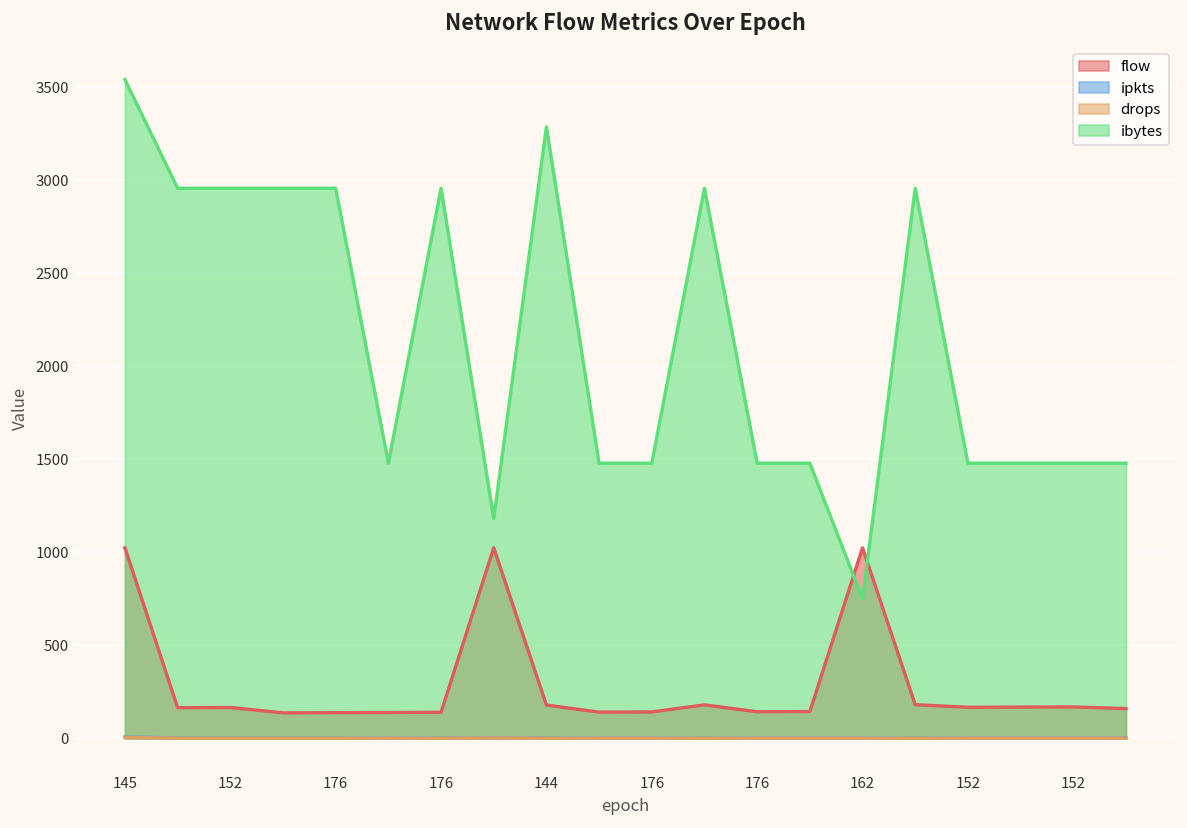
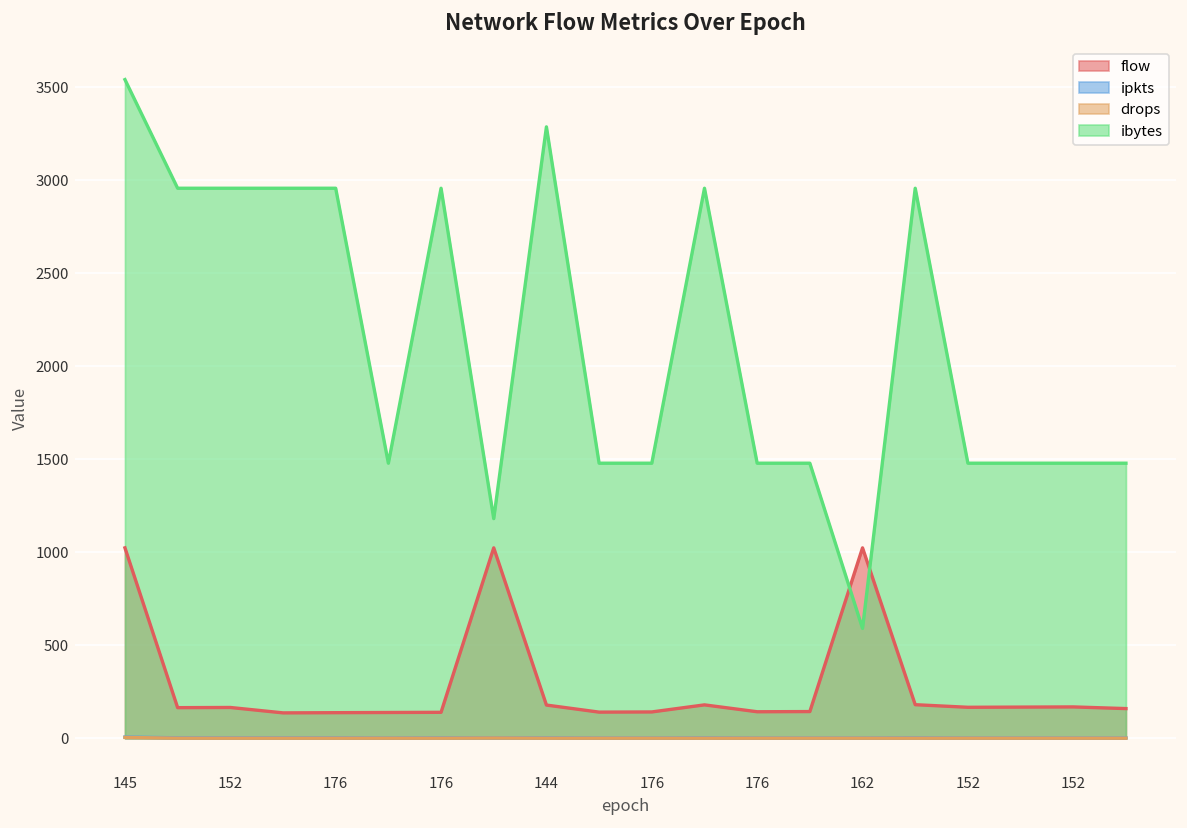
ibytes, 162: 750 -> 590
